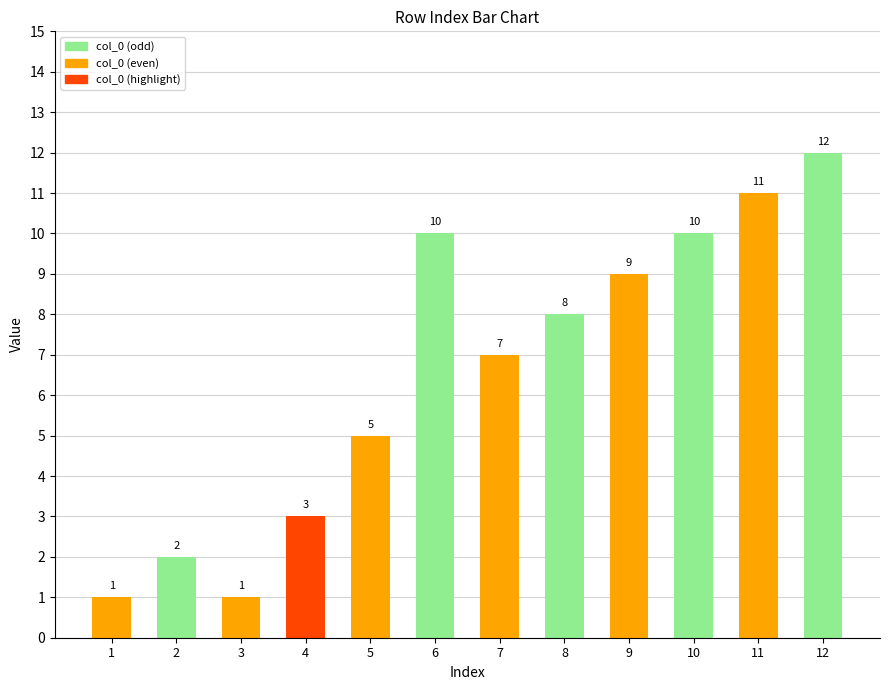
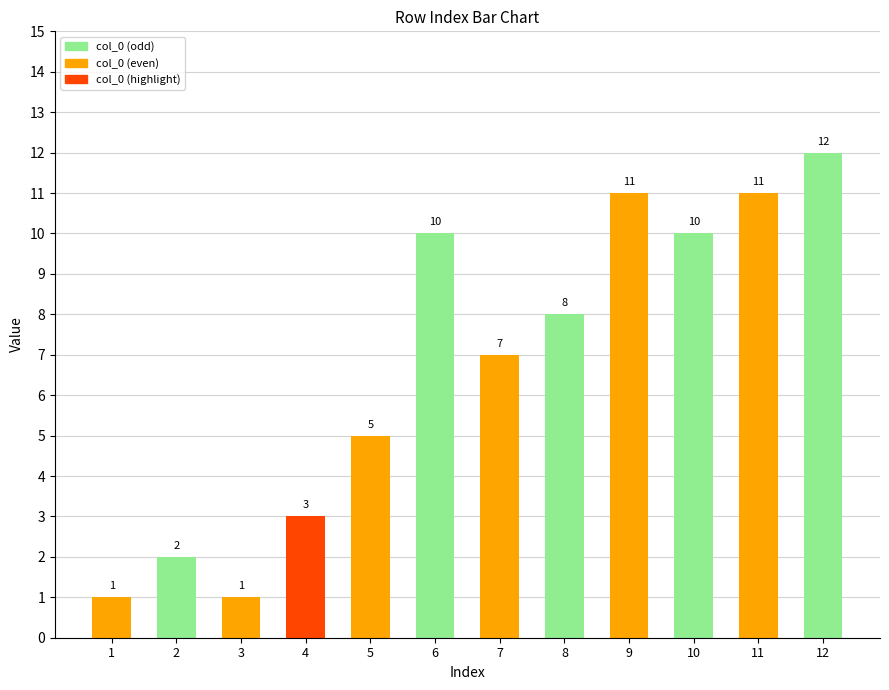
9: 9 -> 11
